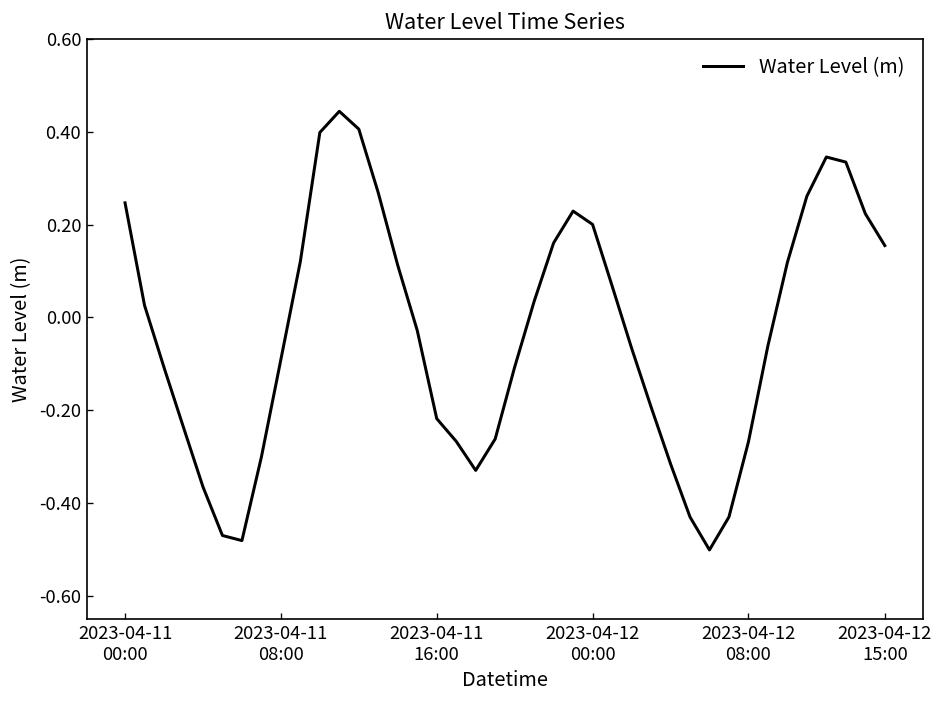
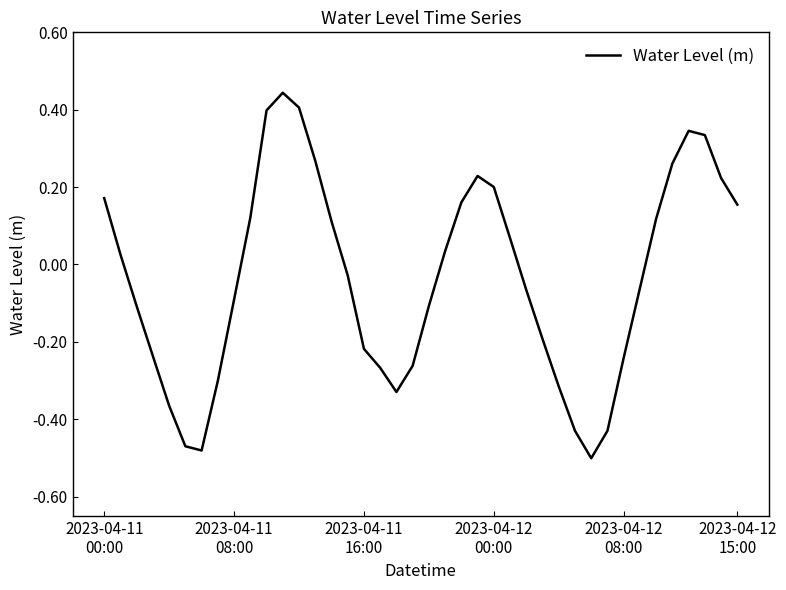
2023-04-11 00:00: 0.25 -> 0.17
2023-04-12 08:00: -0.27 -> -0.24
